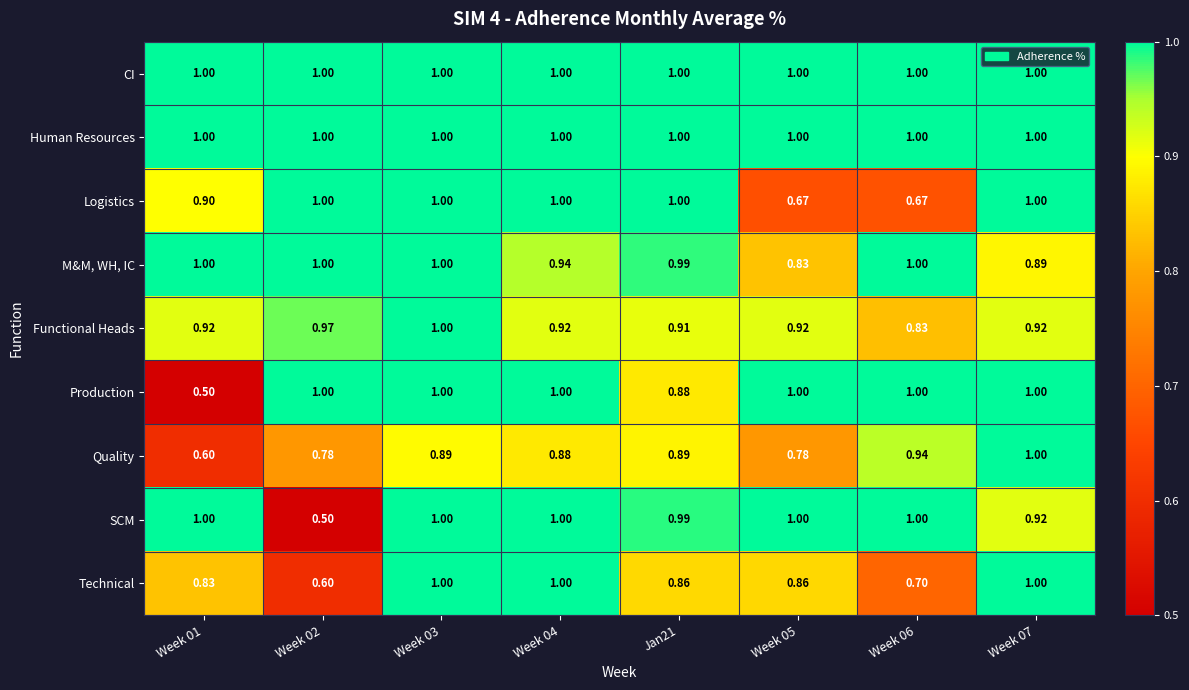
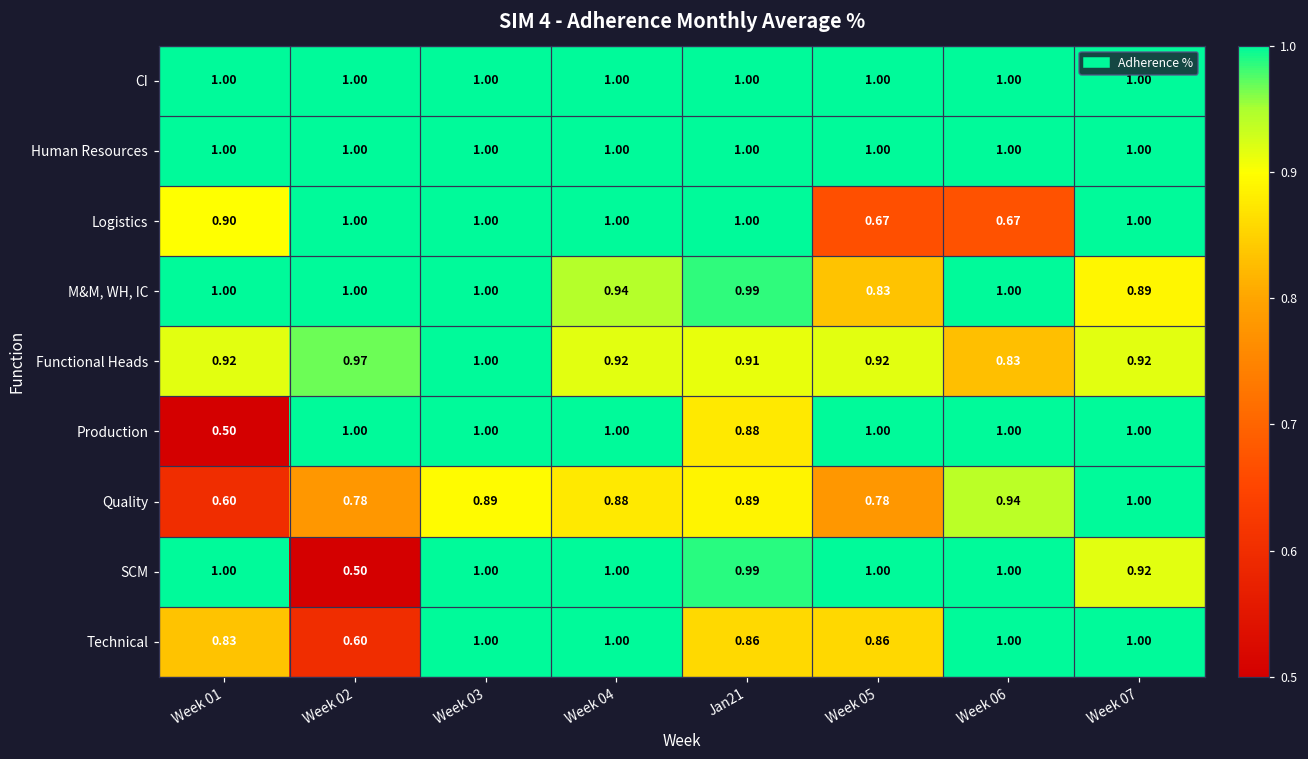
Technical, Week 06: 0.70 -> 1.00
